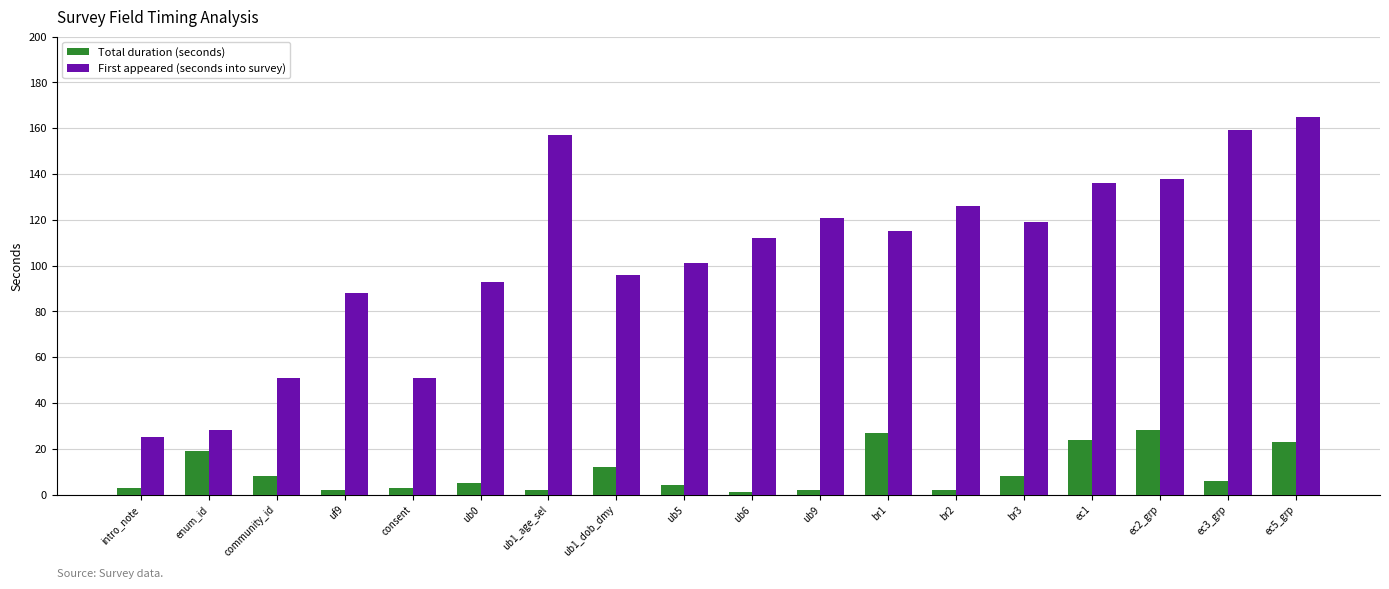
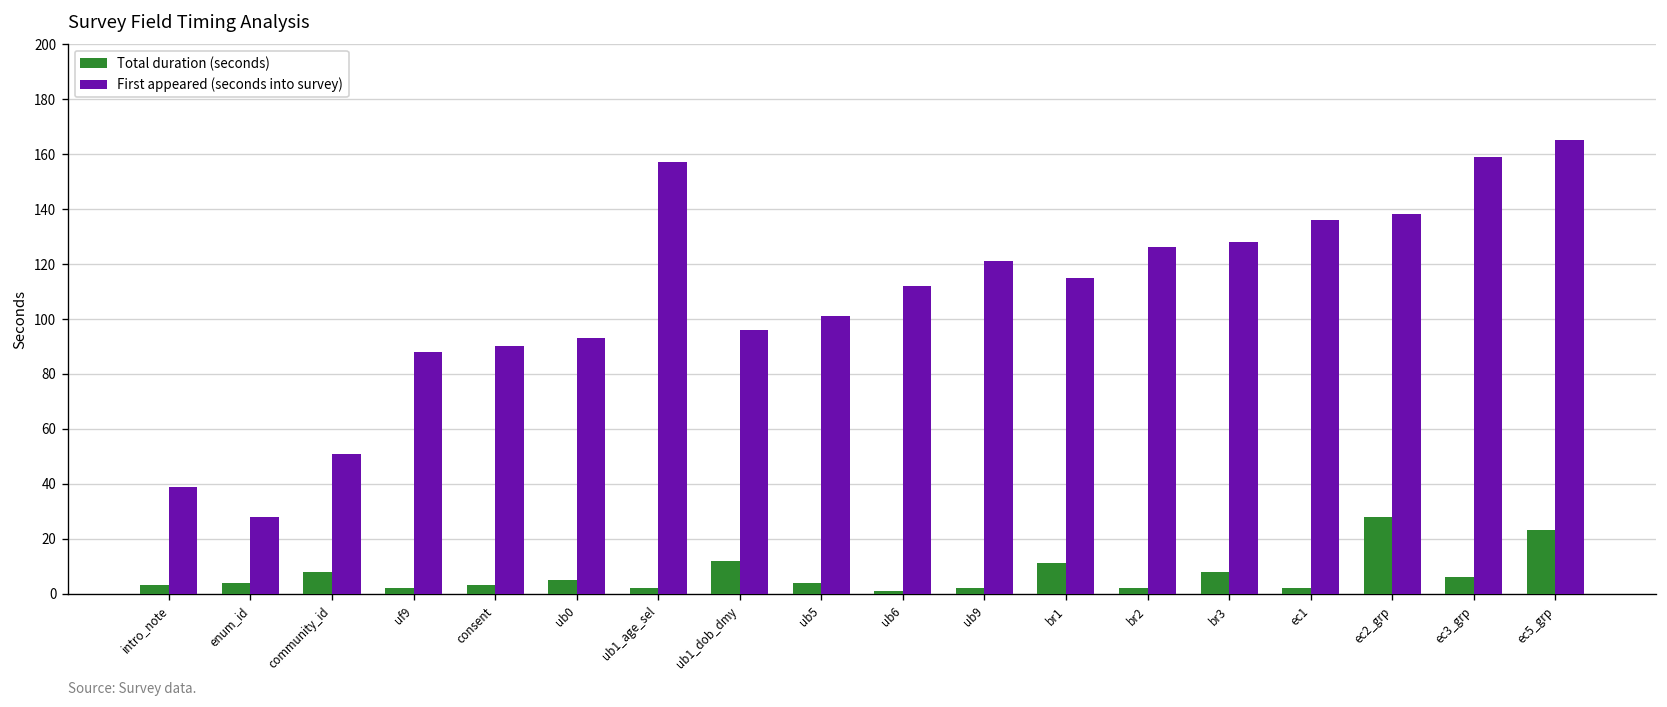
First appeared (seconds into survey), intro_note: 25 -> 39
Total duration (seconds), enum_id: 19 -> 4
First appeared (seconds into survey), consent: 51 -> 90
Total duration (seconds), br1: 27 -> 11
First appeared (seconds into survey), br3: 119 -> 128
Total duration (seconds), ec1: 24 -> 2
